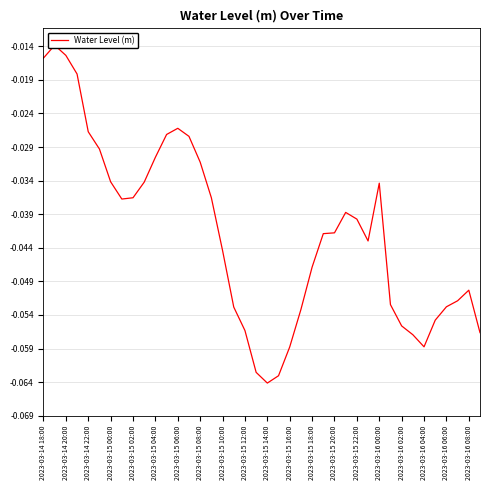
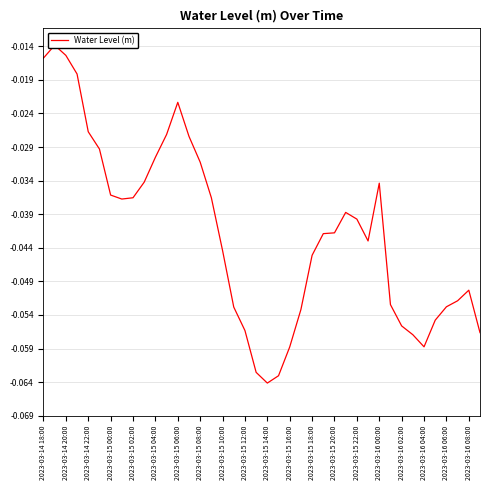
2023-03-15 00:00: -0.034 -> -0.036
2023-03-15 06:00: -0.026 -> -0.022
2023-03-15 18:00: -0.047 -> -0.045
